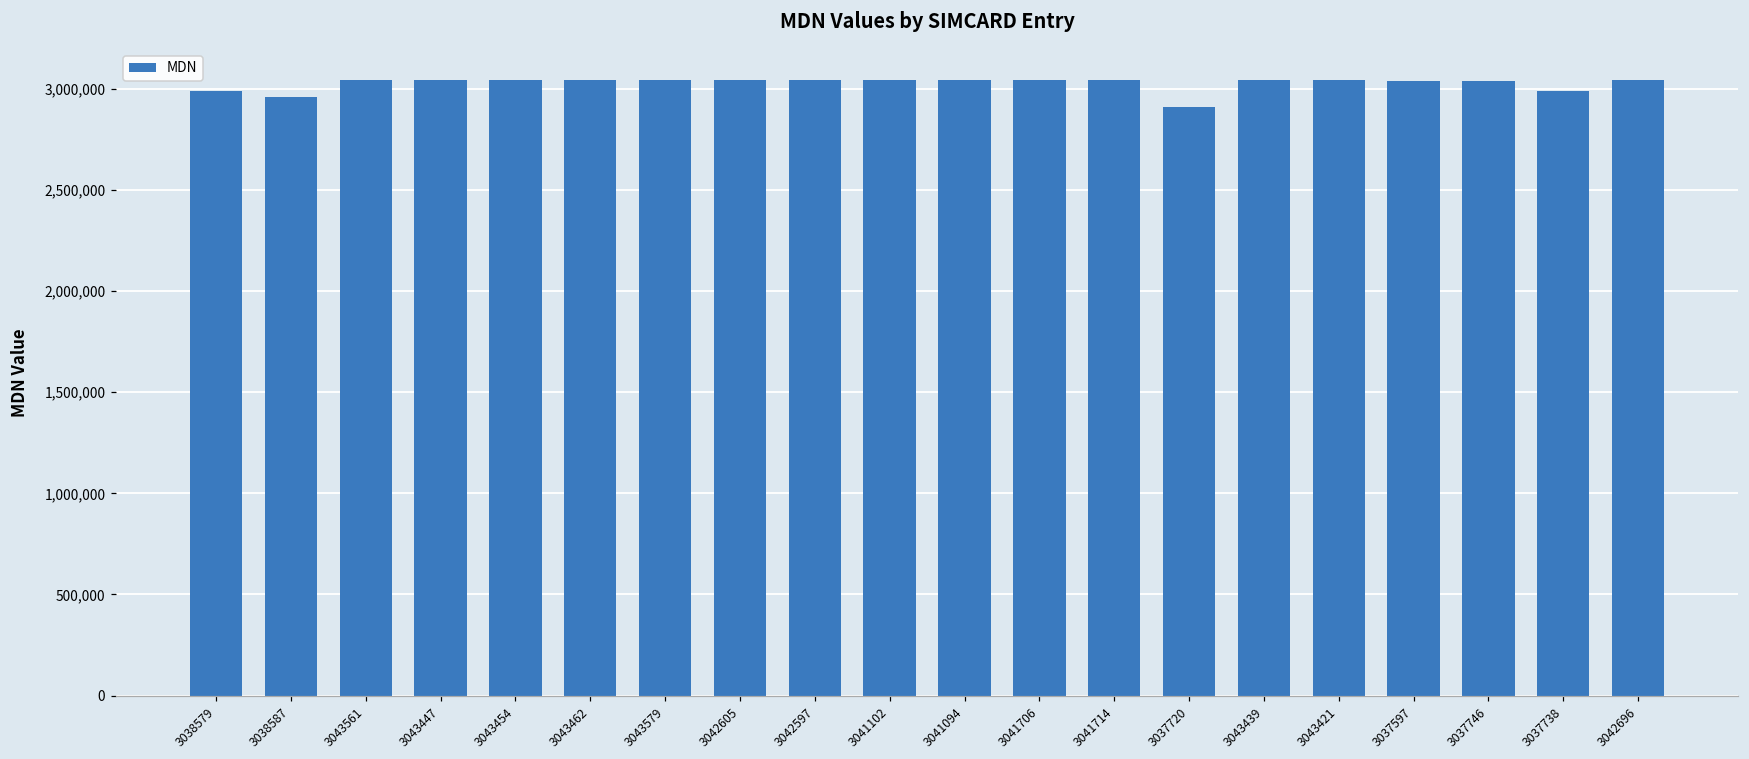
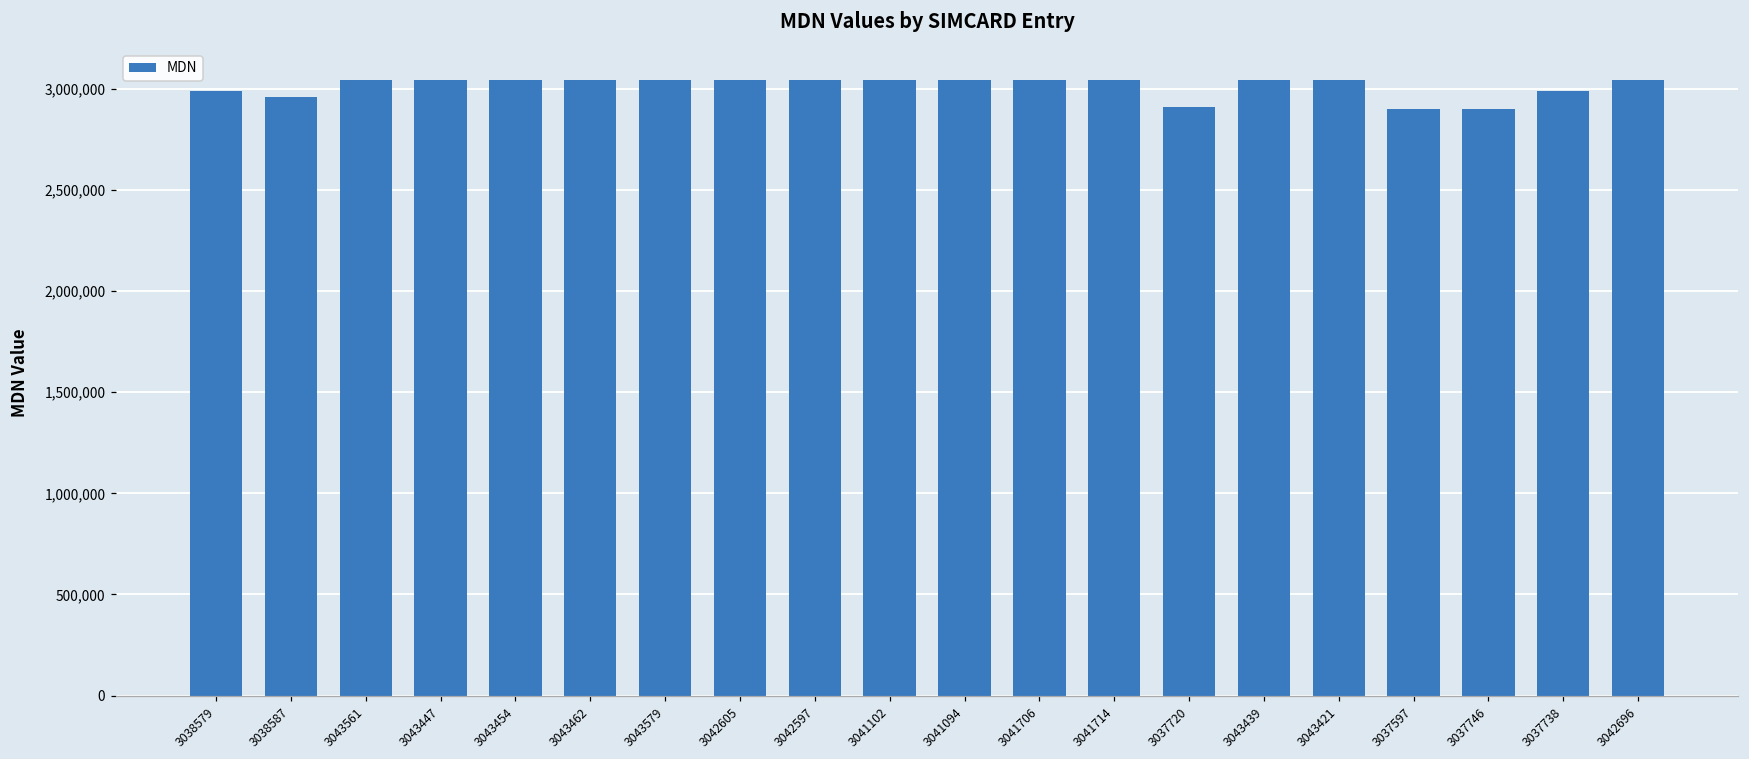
3037597: 3,040,000 -> 2,900,000
3037746: 3,040,000 -> 2,900,000
